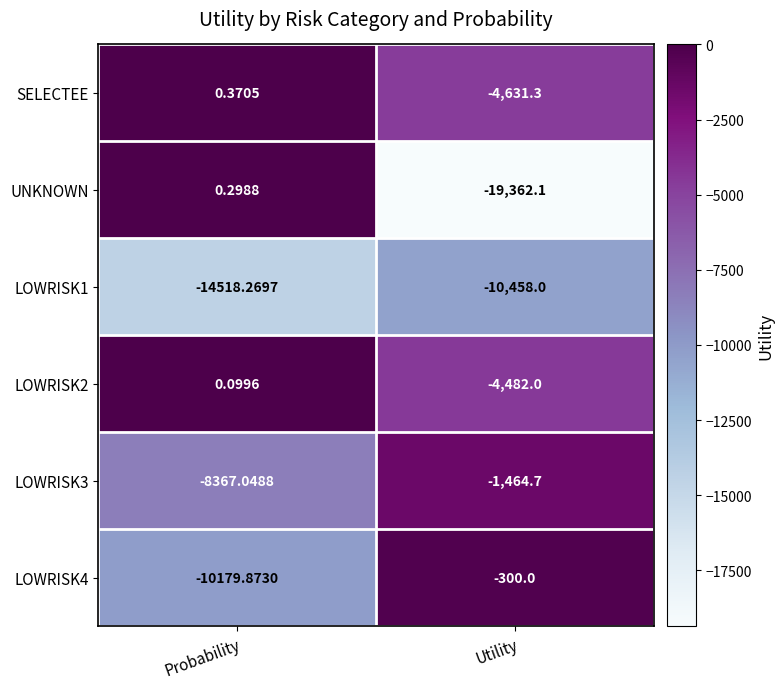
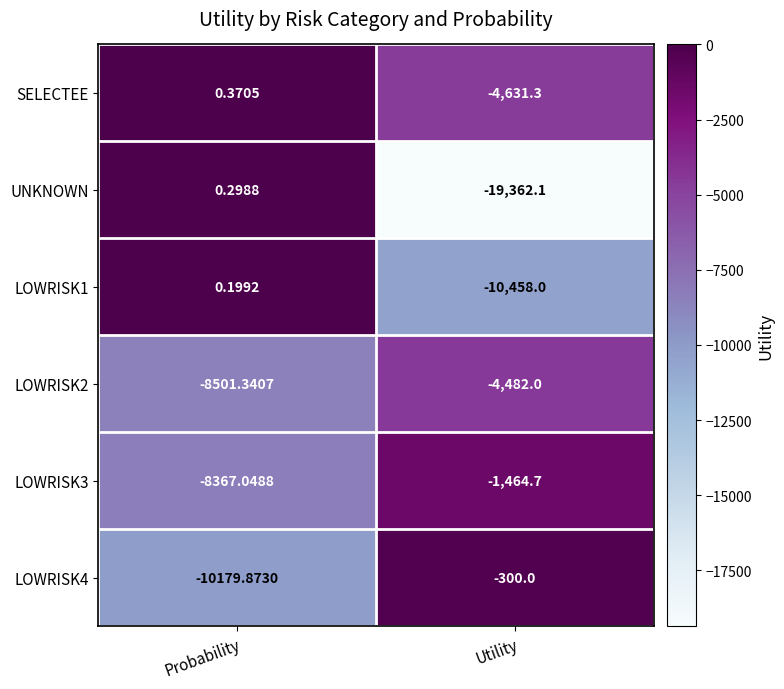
LOWRISK1, Probability: -14518.2697 -> 0.1992
LOWRISK2, Probability: 0.0996 -> -8501.3407
